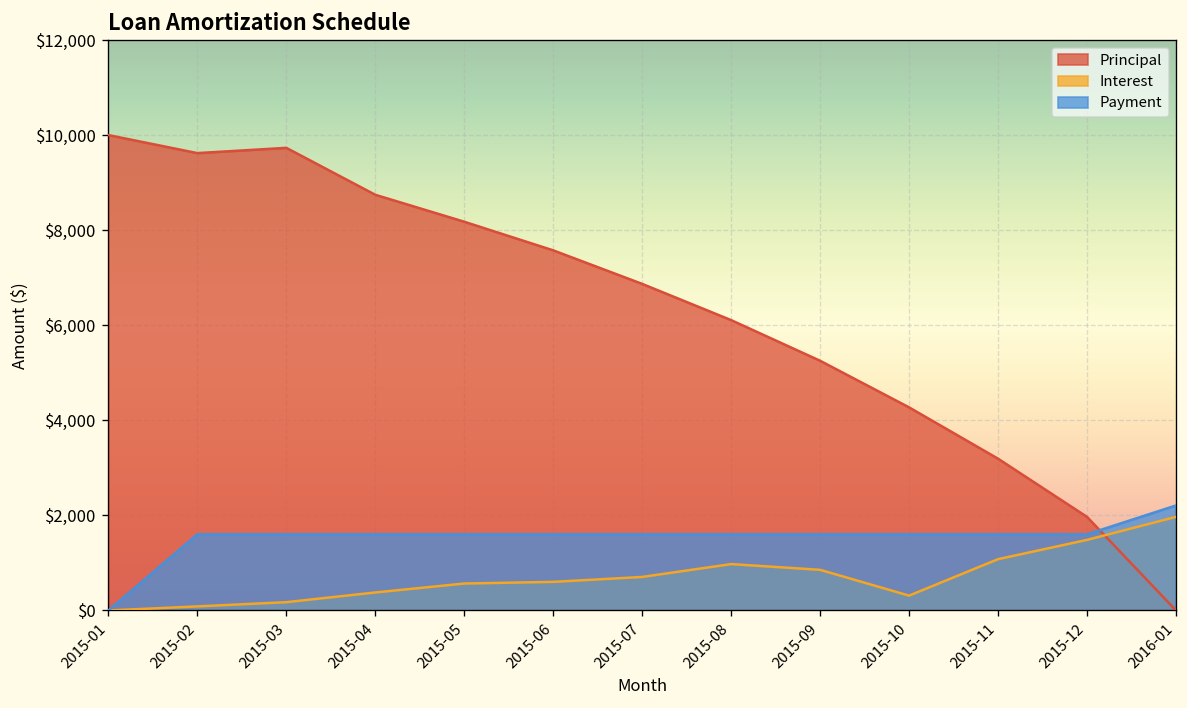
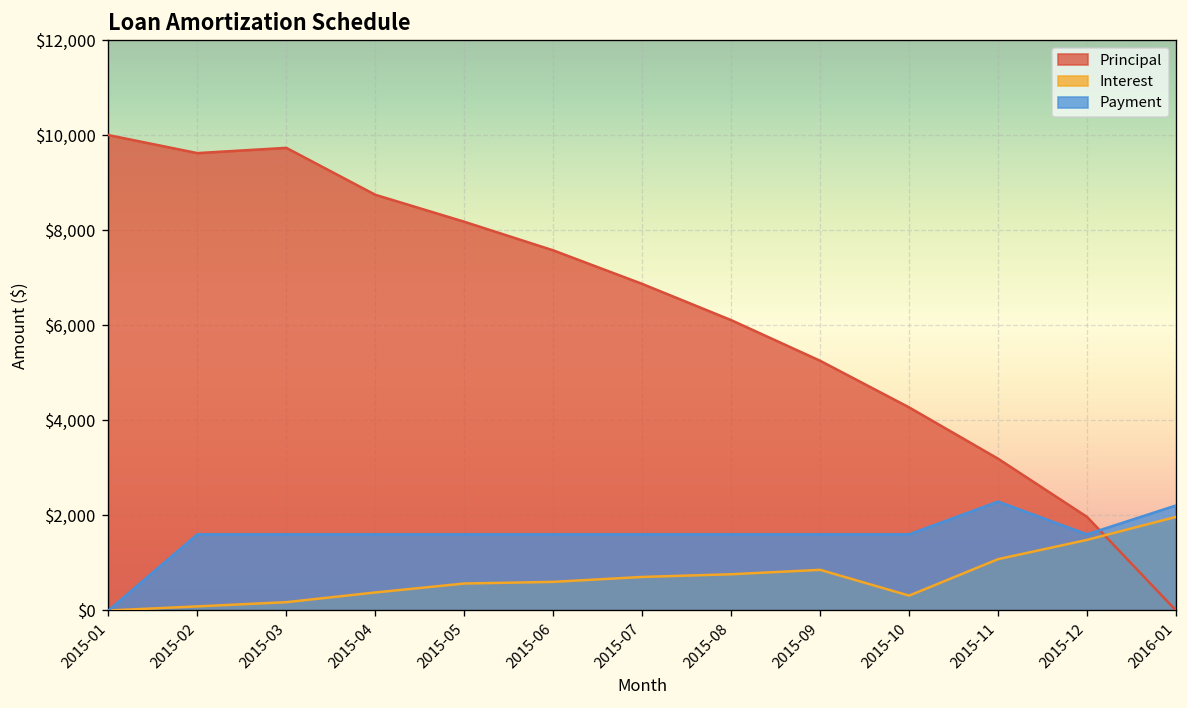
Interest, 2015-08: $1,000 -> $800
Payment, 2015-11: $1,600 -> $2,300
